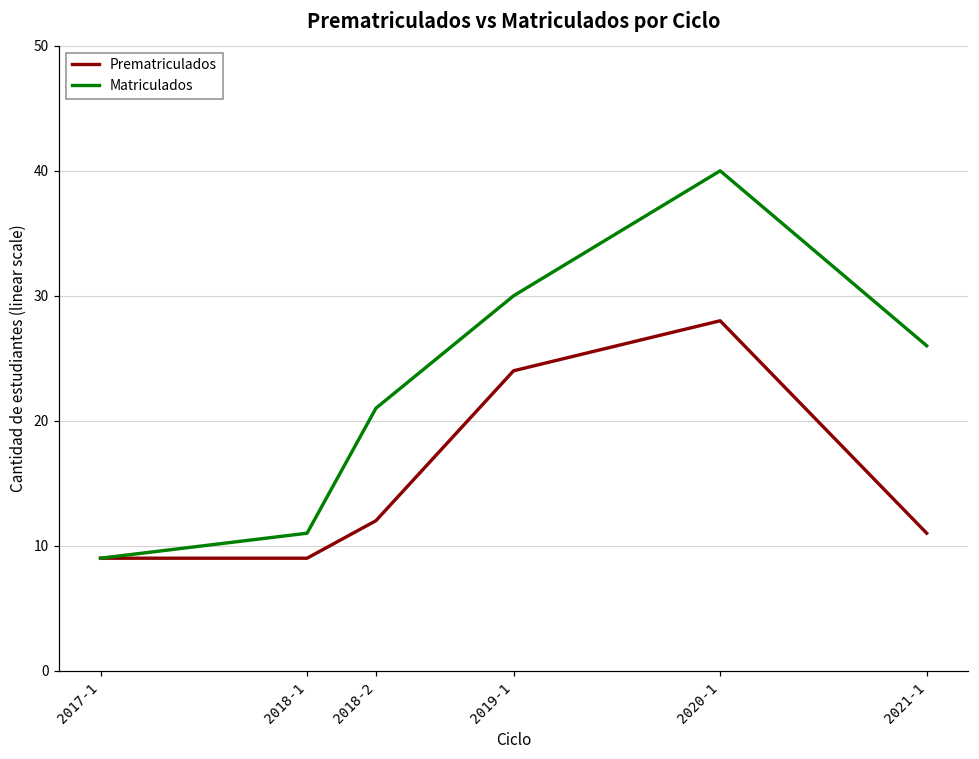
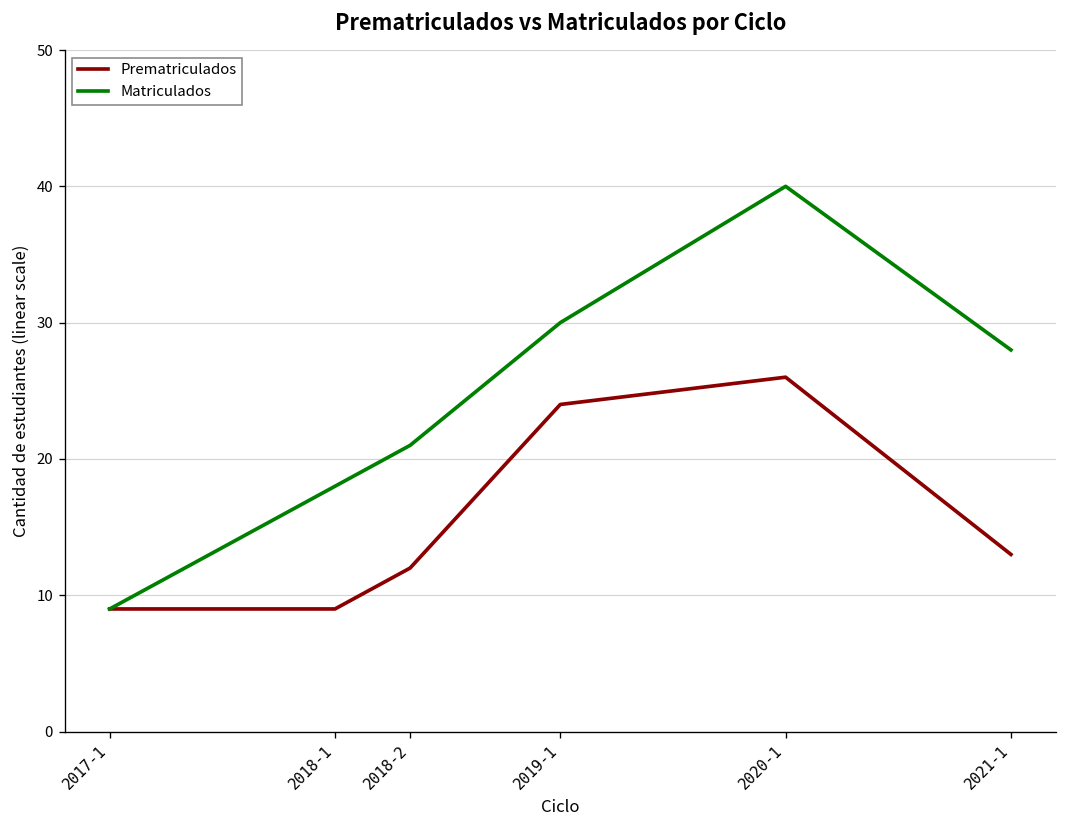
Matriculados, 2018-1: 11 -> 18
Prematriculados, 2020-1: 28 -> 26
Prematriculados, 2021-1: 11 -> 13
Matriculados, 2021-1: 26 -> 28
